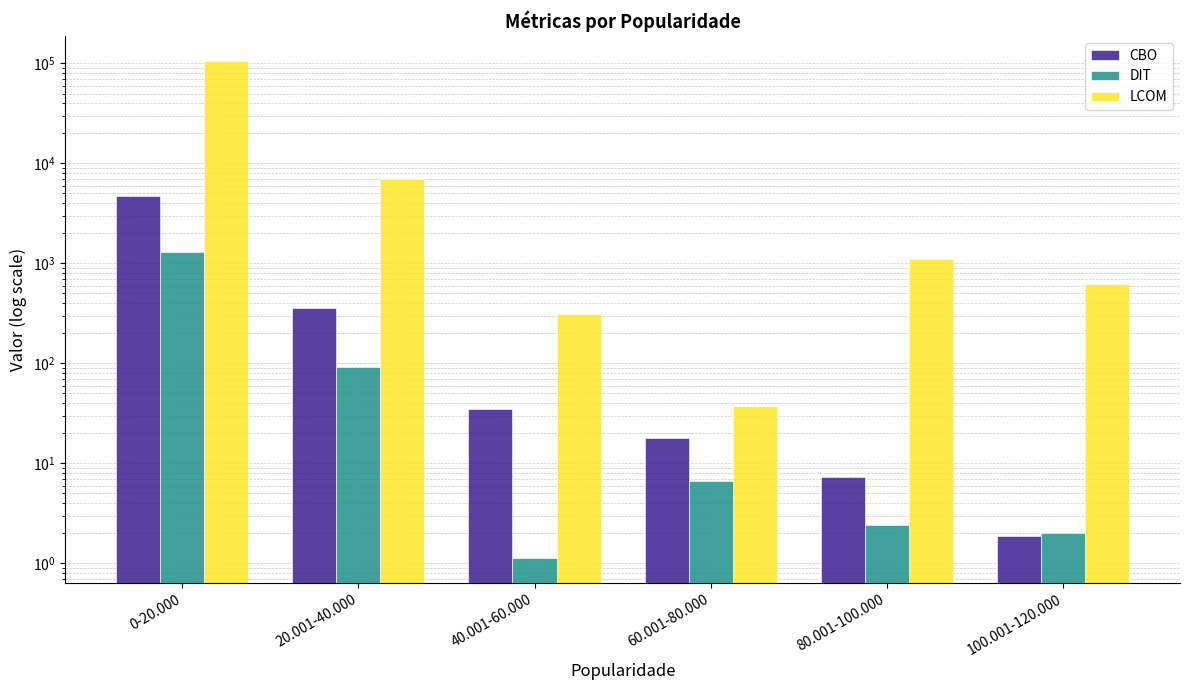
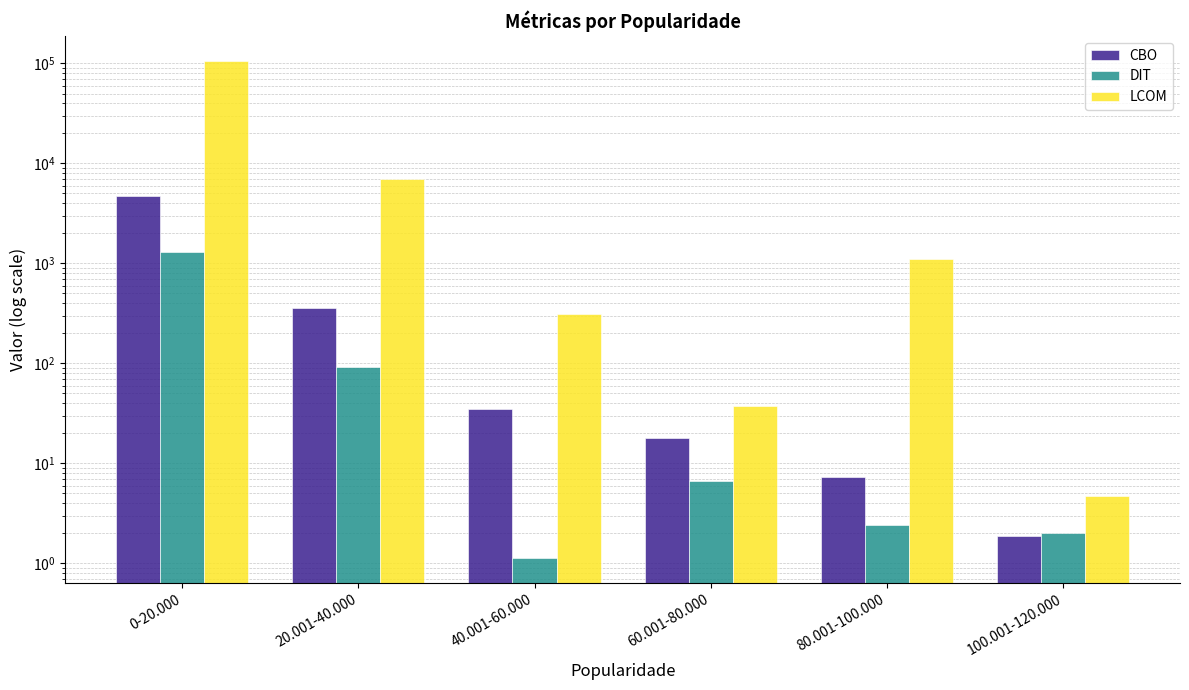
LCOM, 100.001-120.000: 600 -> 5
